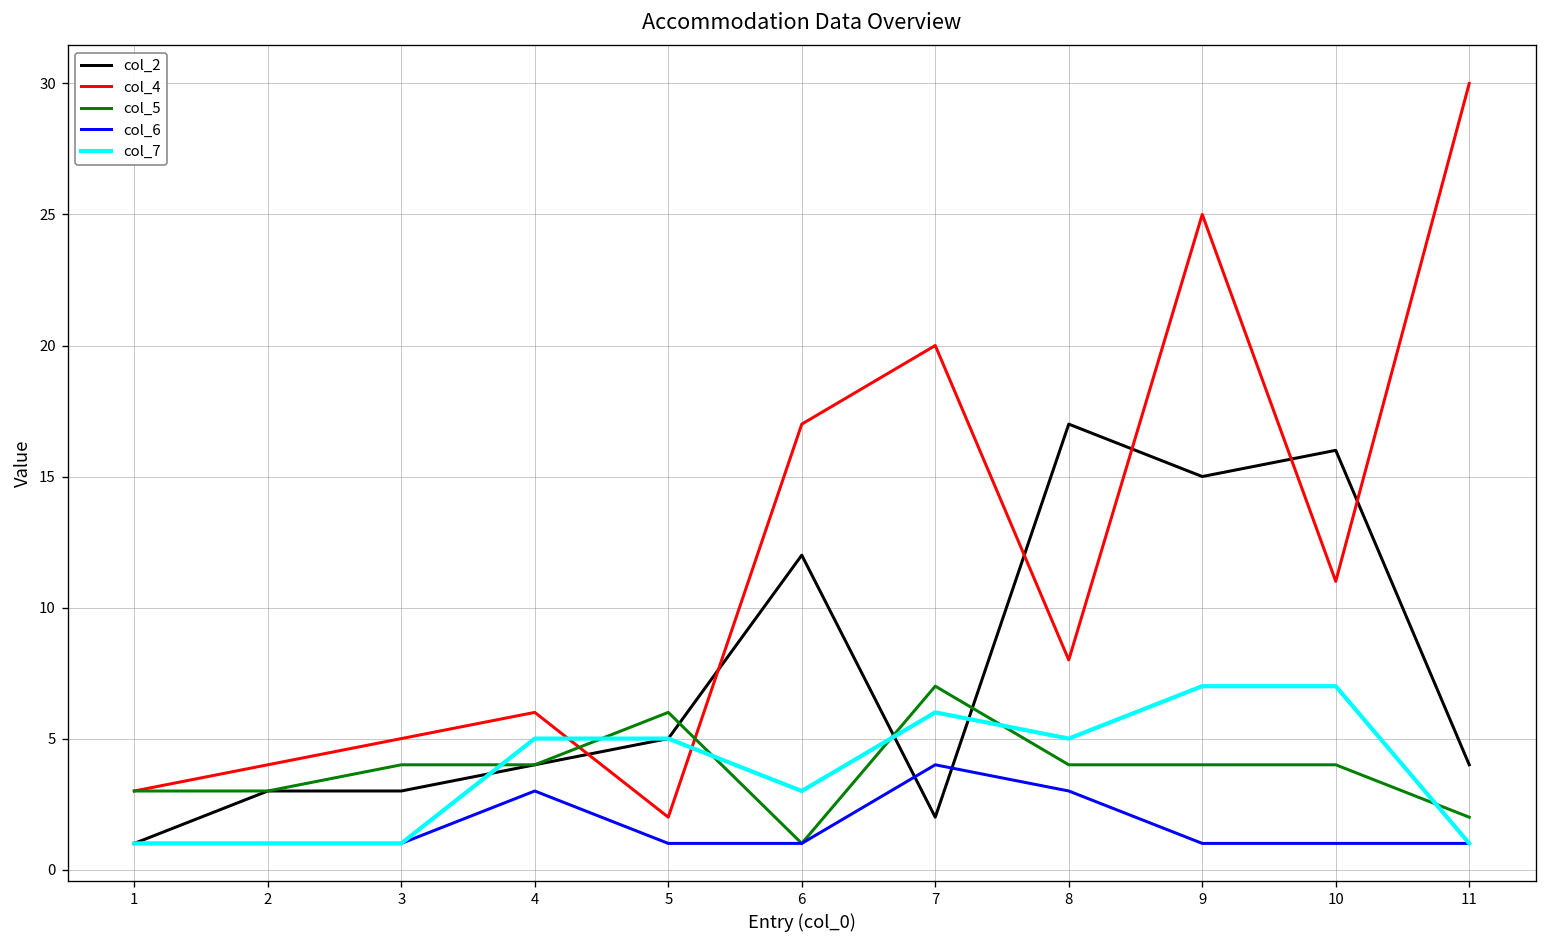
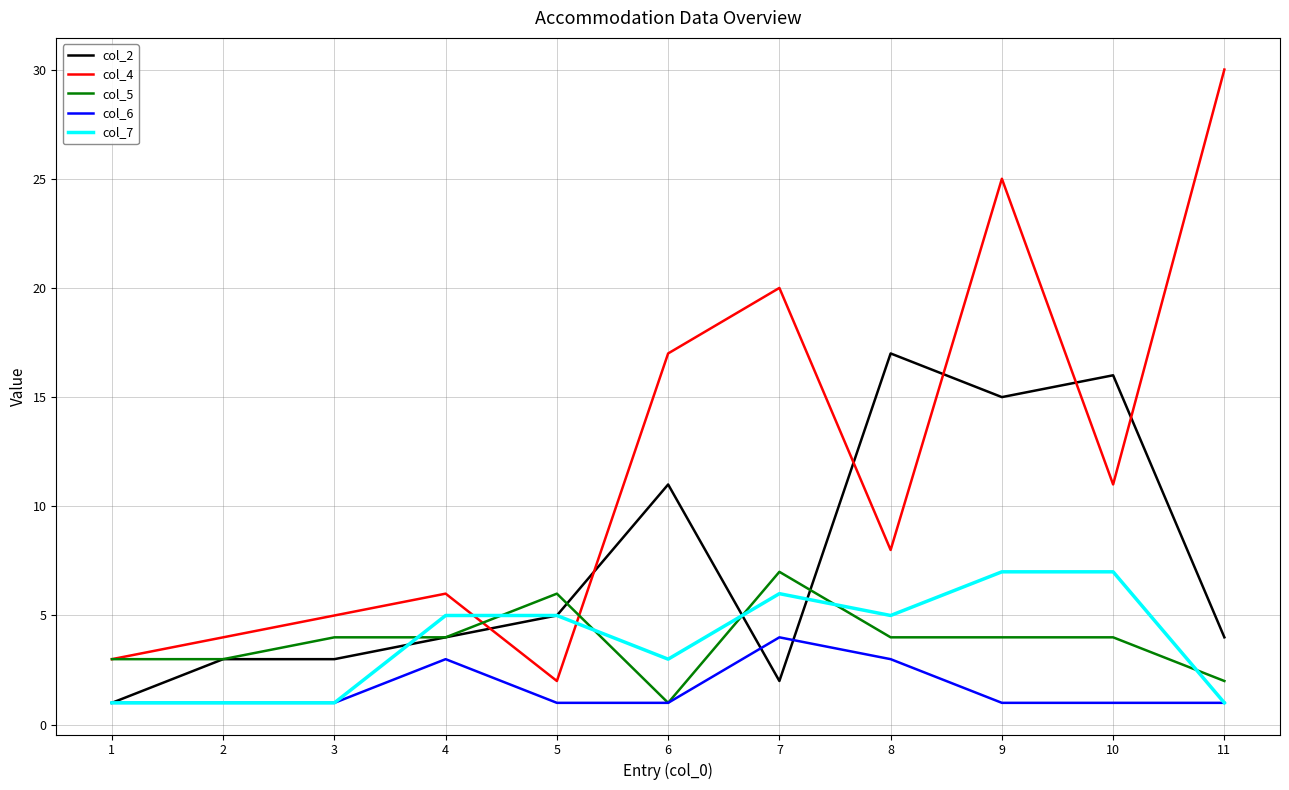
col_2, 6: 12 -> 11
